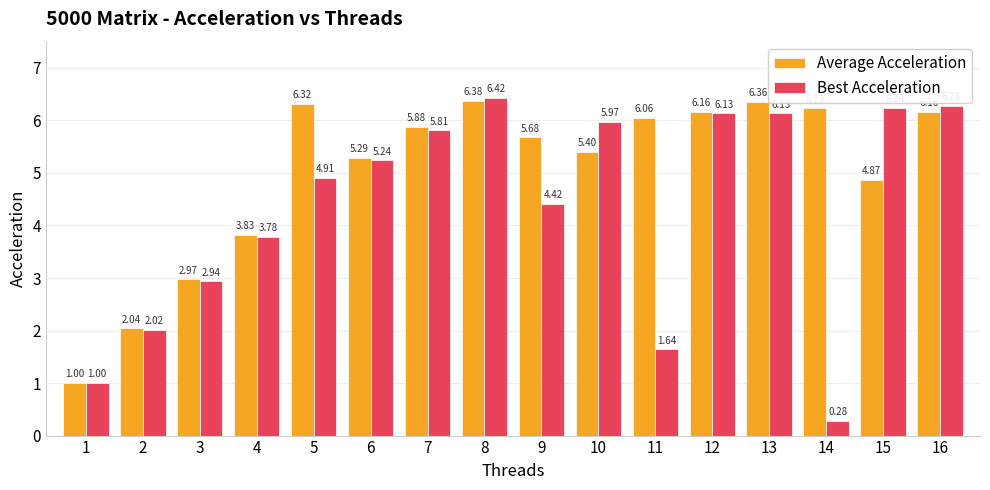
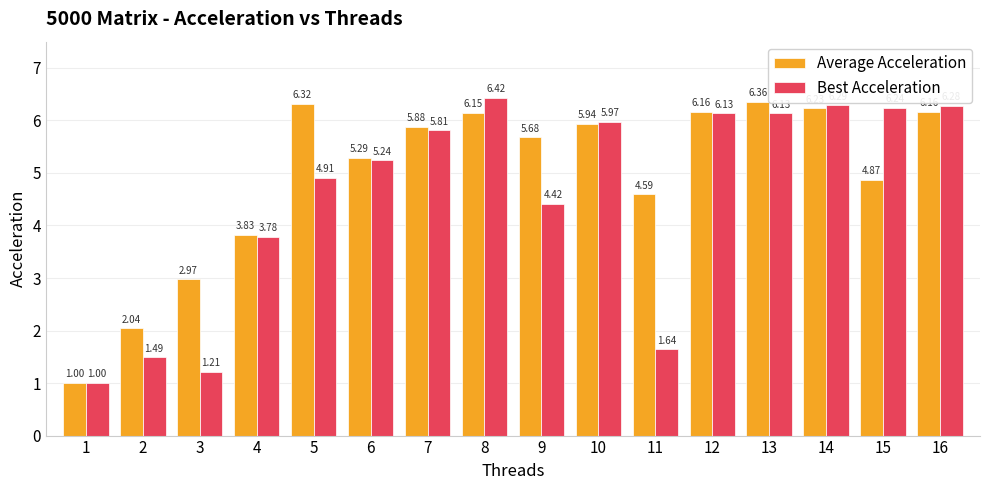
Best Acceleration, 2: 2.02 -> 1.49
Best Acceleration, 3: 2.94 -> 1.21
Average Acceleration, 8: 6.38 -> 6.15
Average Acceleration, 10: 5.40 -> 5.94
Average Acceleration, 11: 6.06 -> 4.59
Best Acceleration, 14: 0.3 -> 6.3
